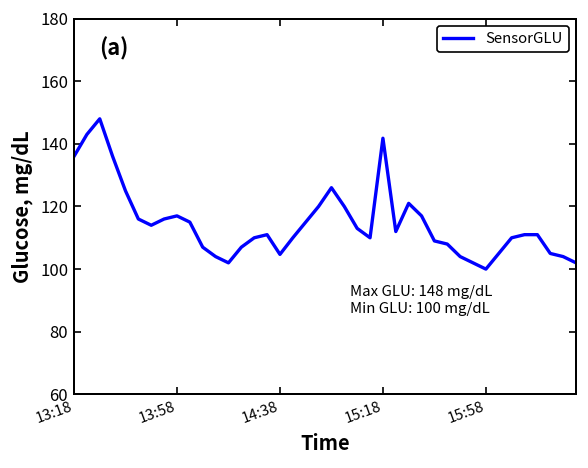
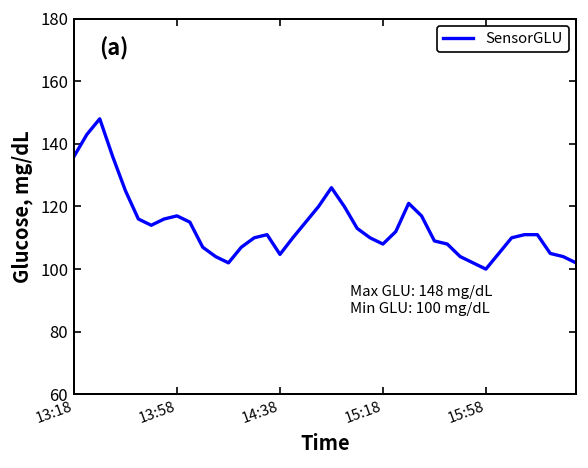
15:18: 142 -> 108
